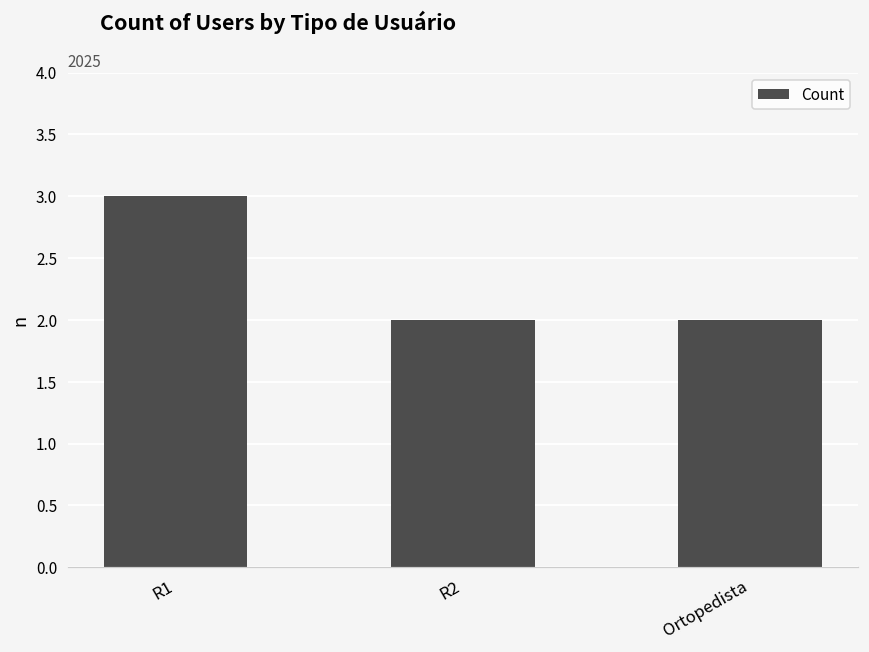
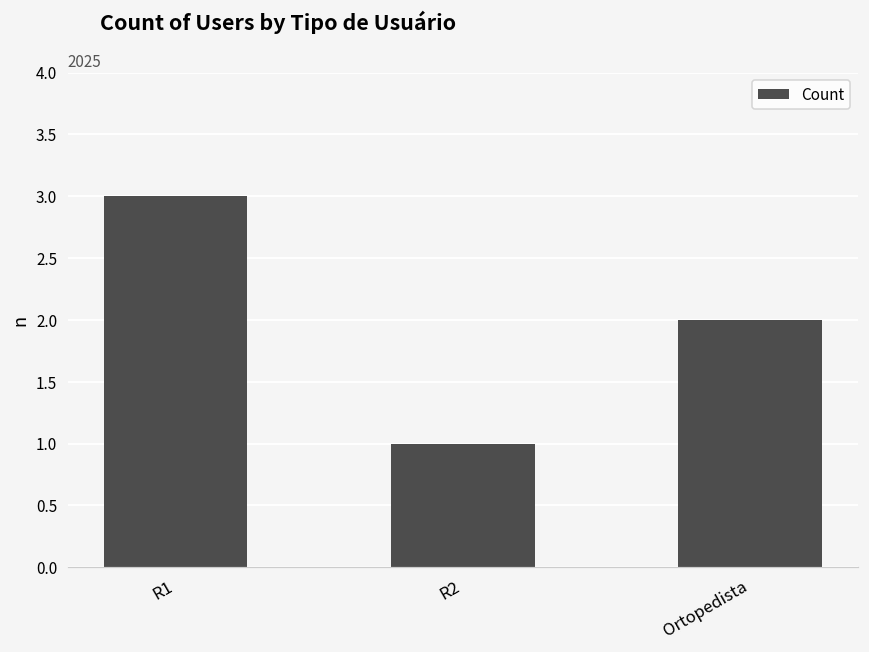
R2: 2 -> 1
